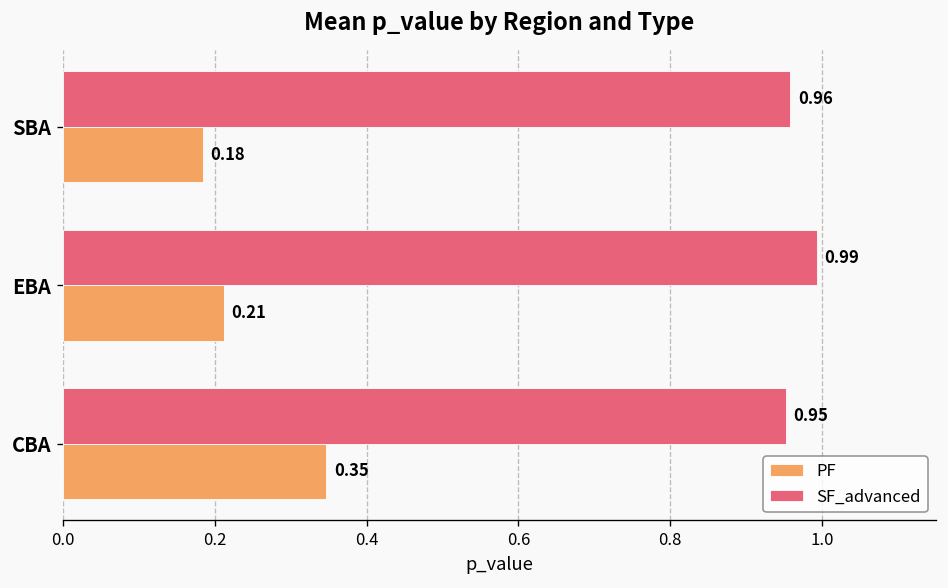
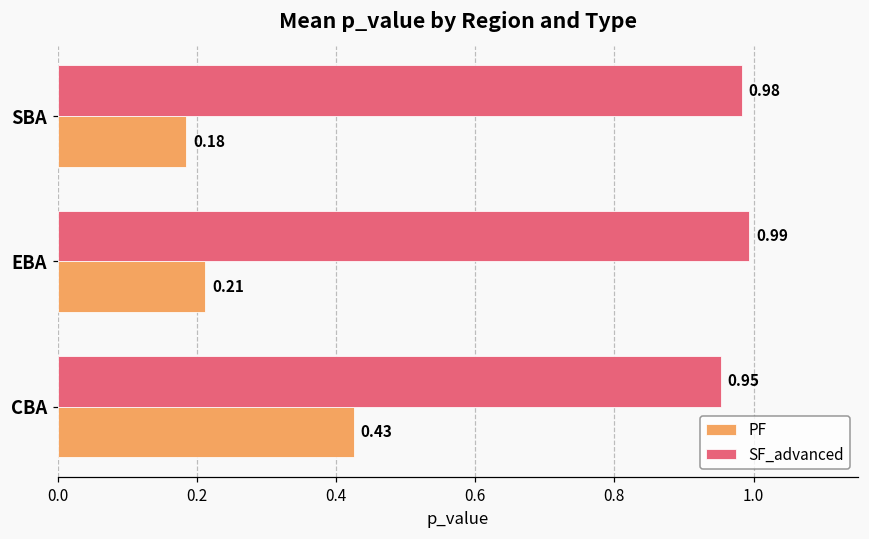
SF_advanced, SBA: 0.96 -> 0.98
PF, CBA: 0.35 -> 0.43
